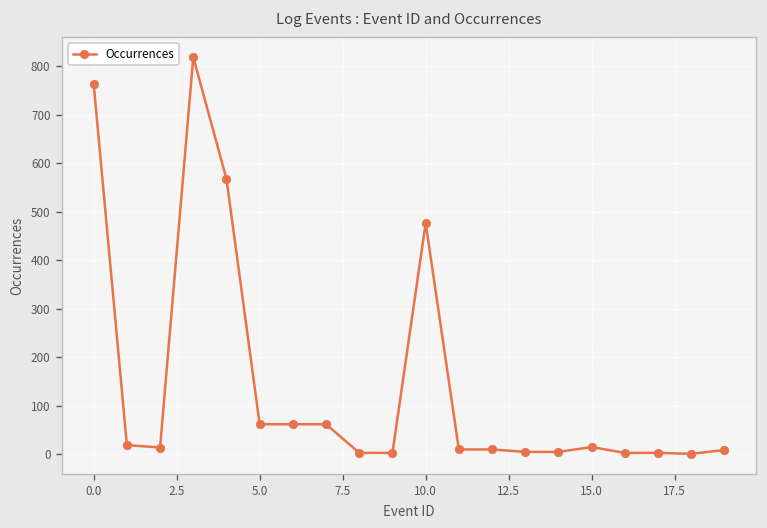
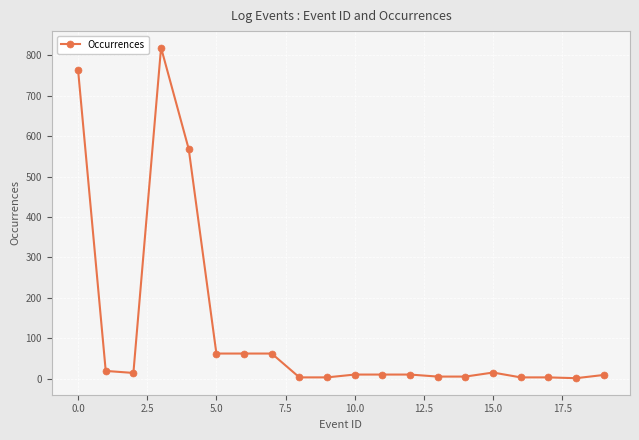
10.0: 480 -> 10
